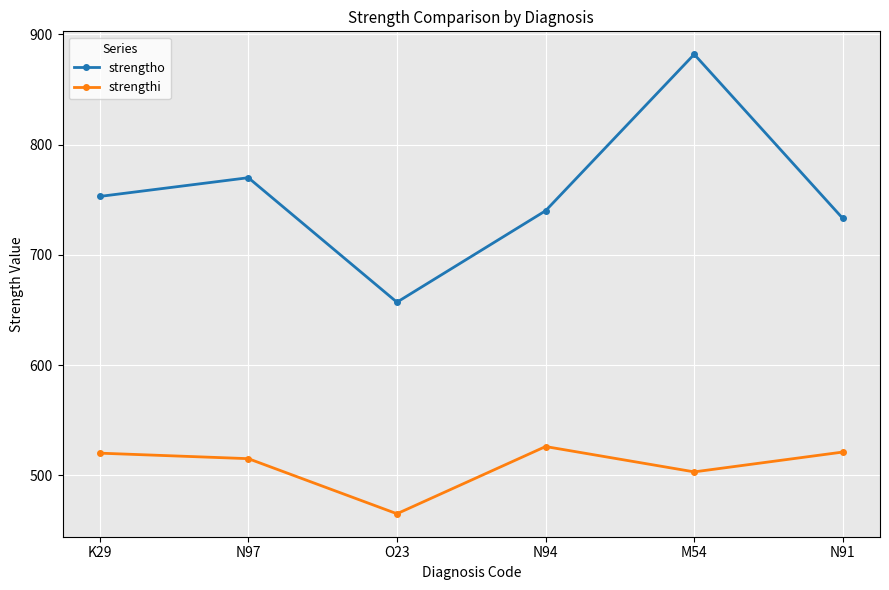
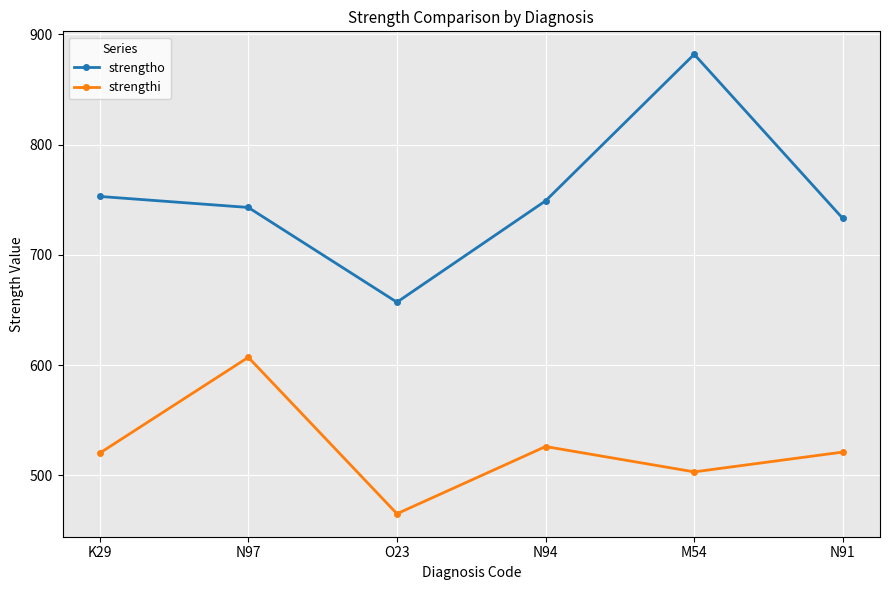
strengtho, N97: 770 -> 743
strengthi, N97: 515 -> 607
strengtho, N94: 740 -> 749
